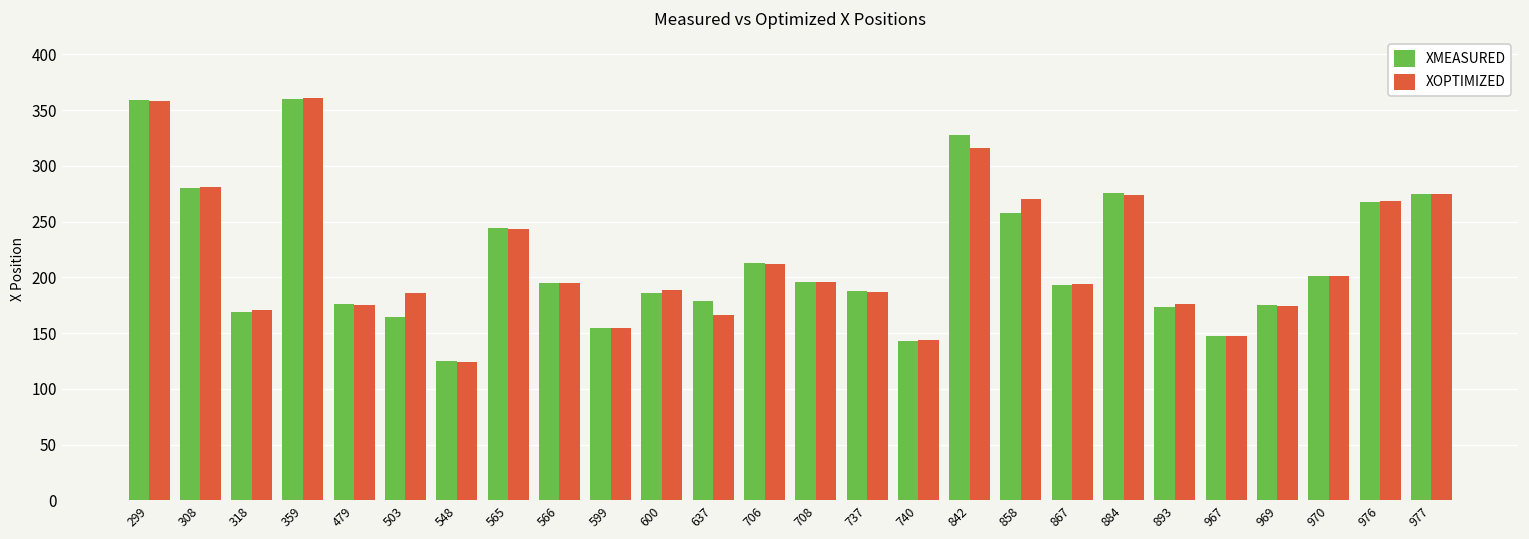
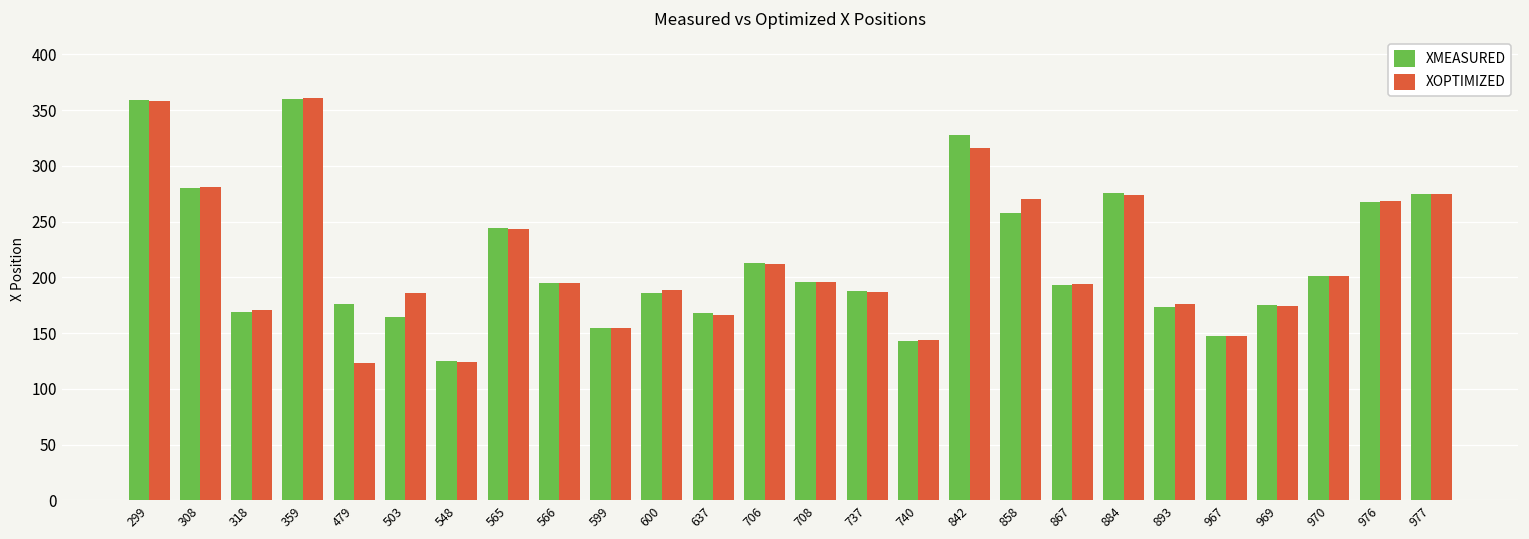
XOPTIMIZED, 479: 175 -> 123
XMEASURED, 637: 178 -> 168
